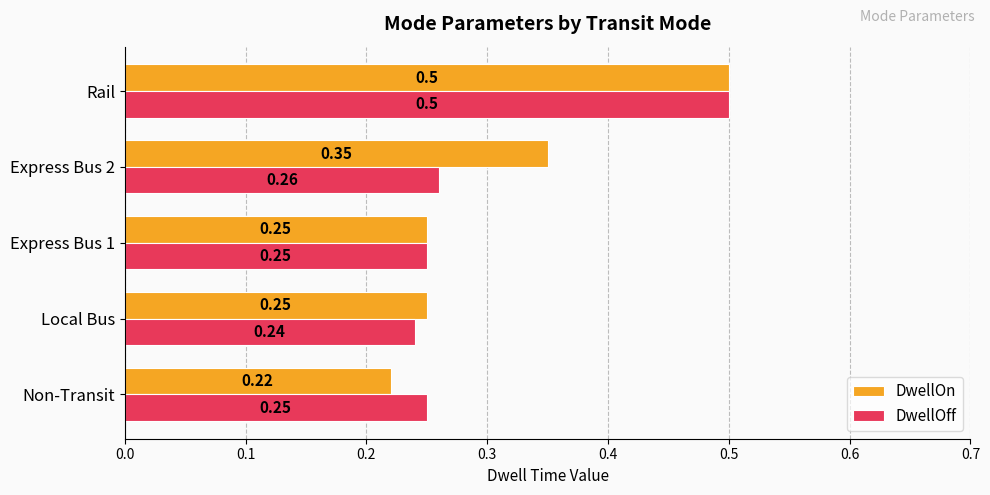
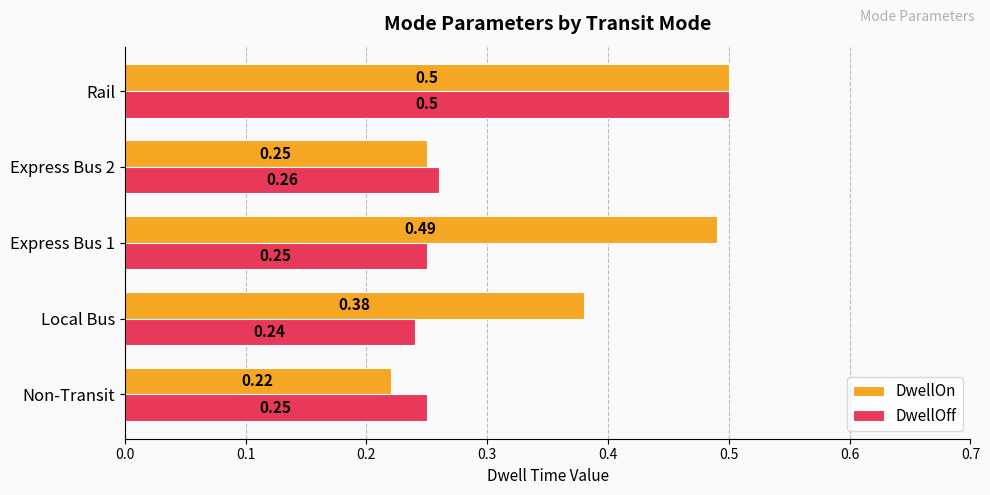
DwellOn, Express Bus 2: 0.35 -> 0.25
DwellOn, Express Bus 1: 0.25 -> 0.49
DwellOn, Local Bus: 0.25 -> 0.38
